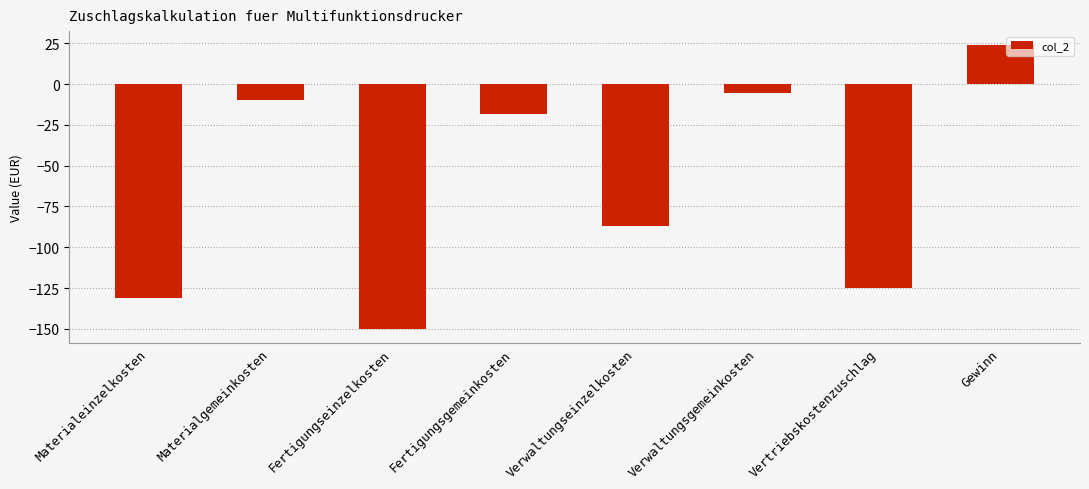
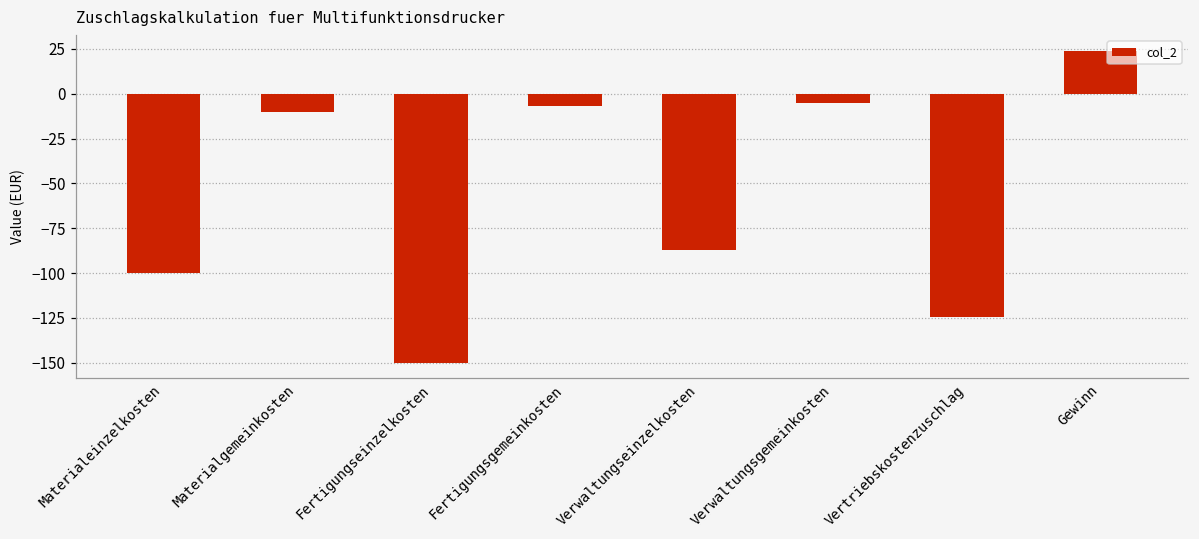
Materialeinzelkosten: -131 -> -100
Fertigungsgemeinkosten: -18 -> -7
